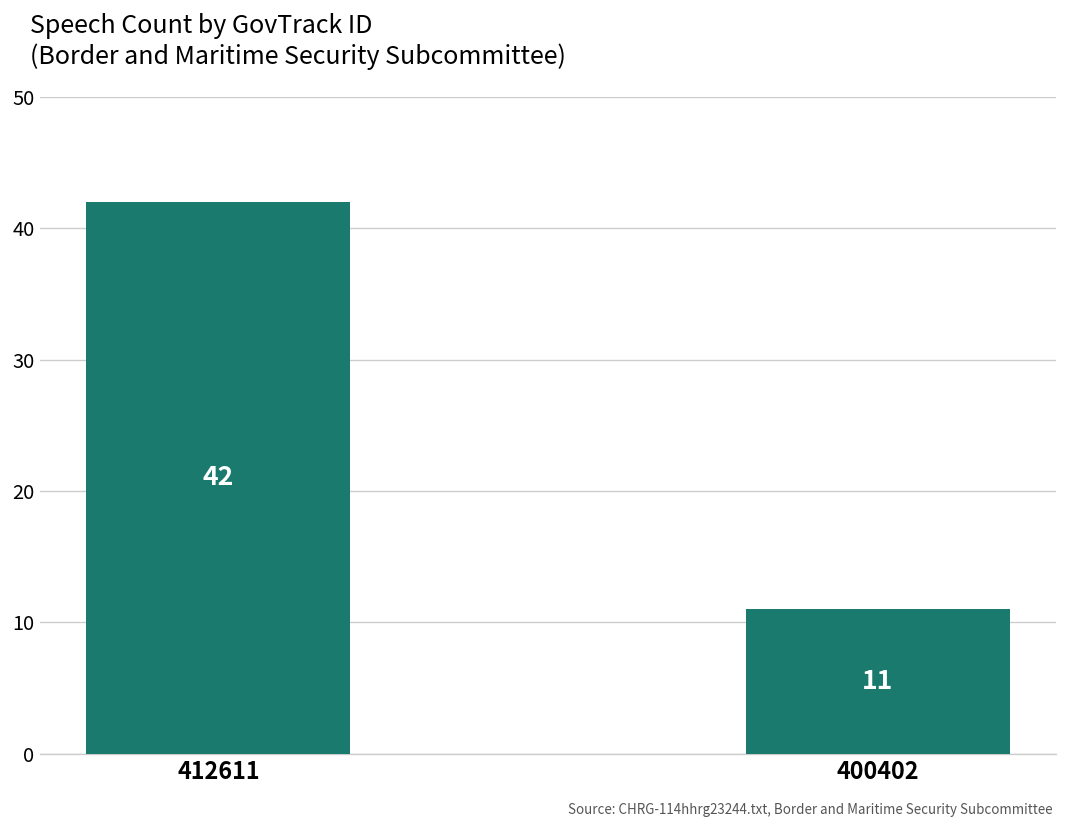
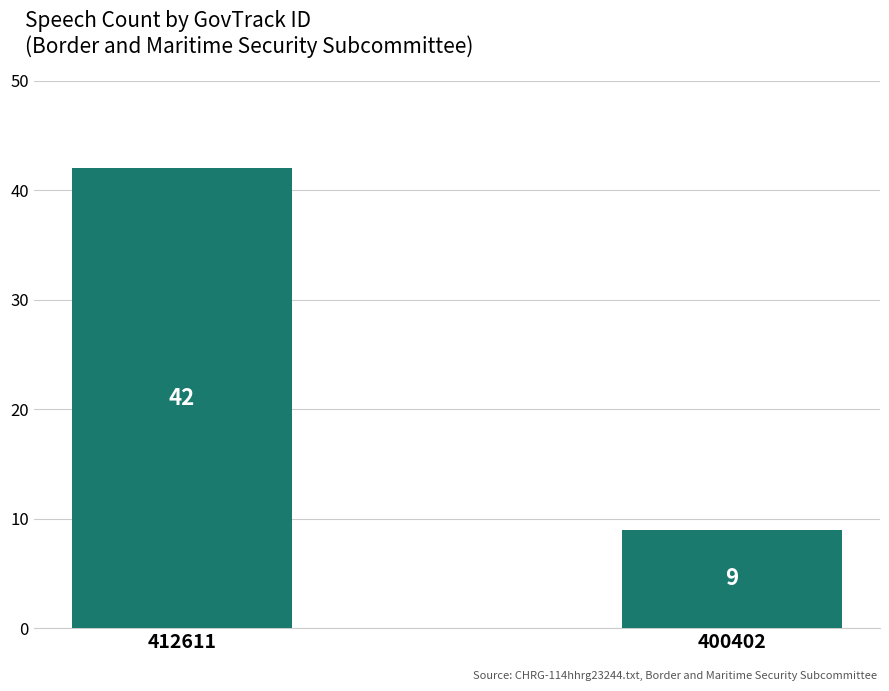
400402: 11 -> 9
